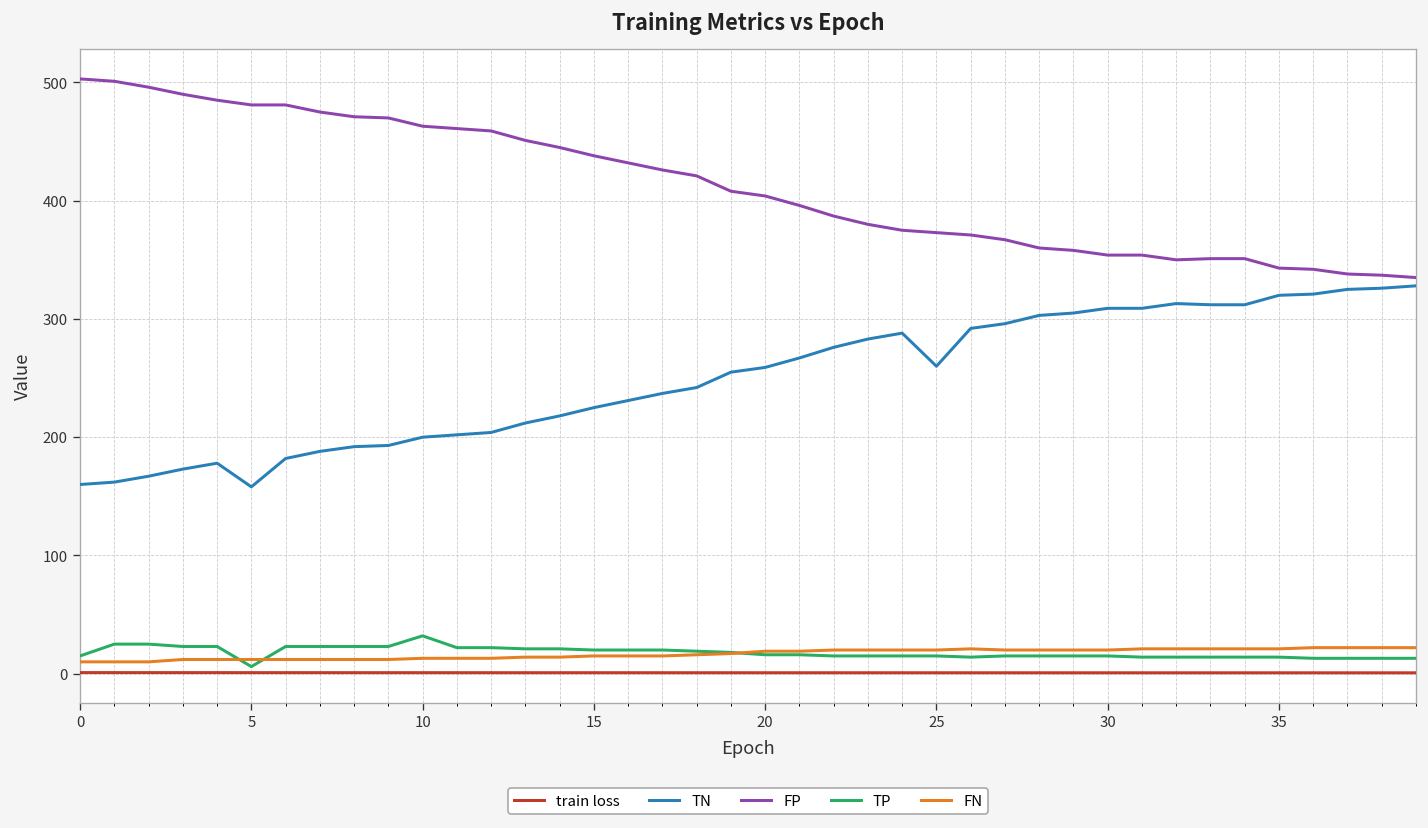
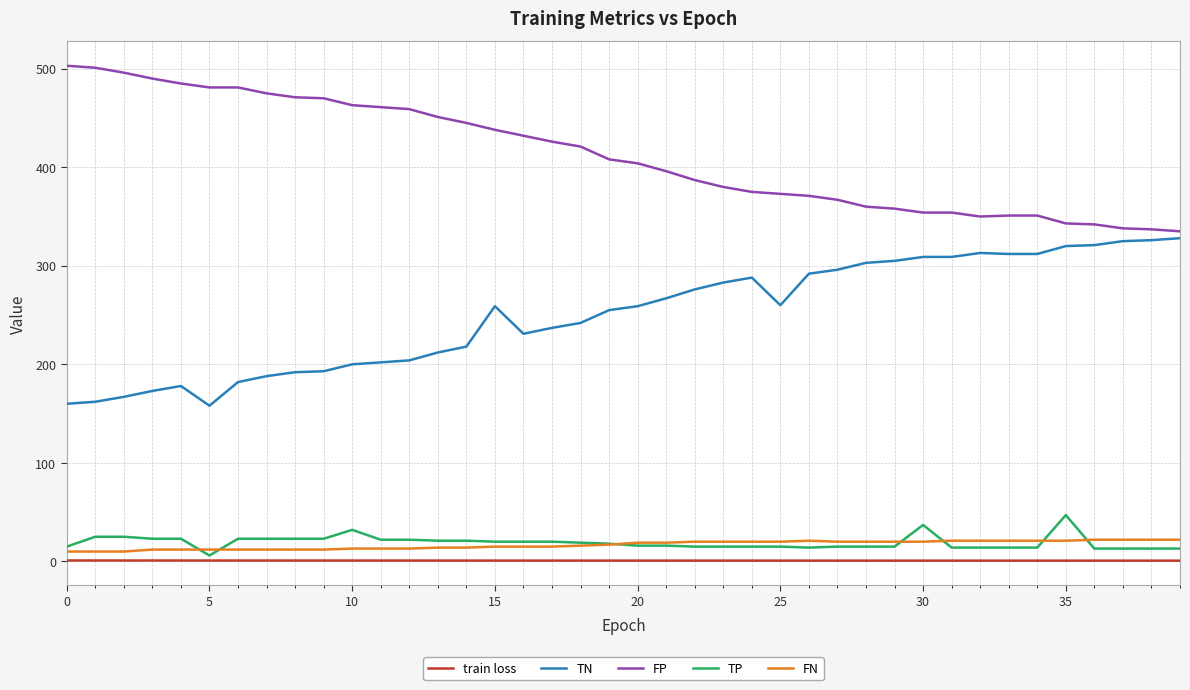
TN, 15: 230 -> 260
TP, 30: 20 -> 40
TP, 35: 10 -> 50
